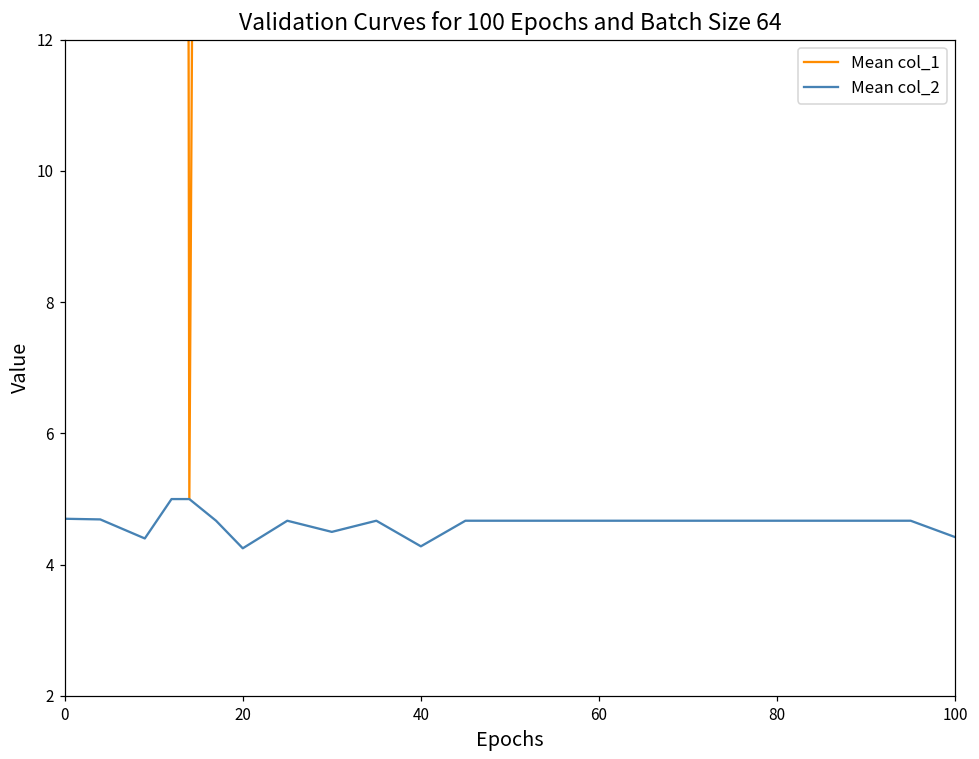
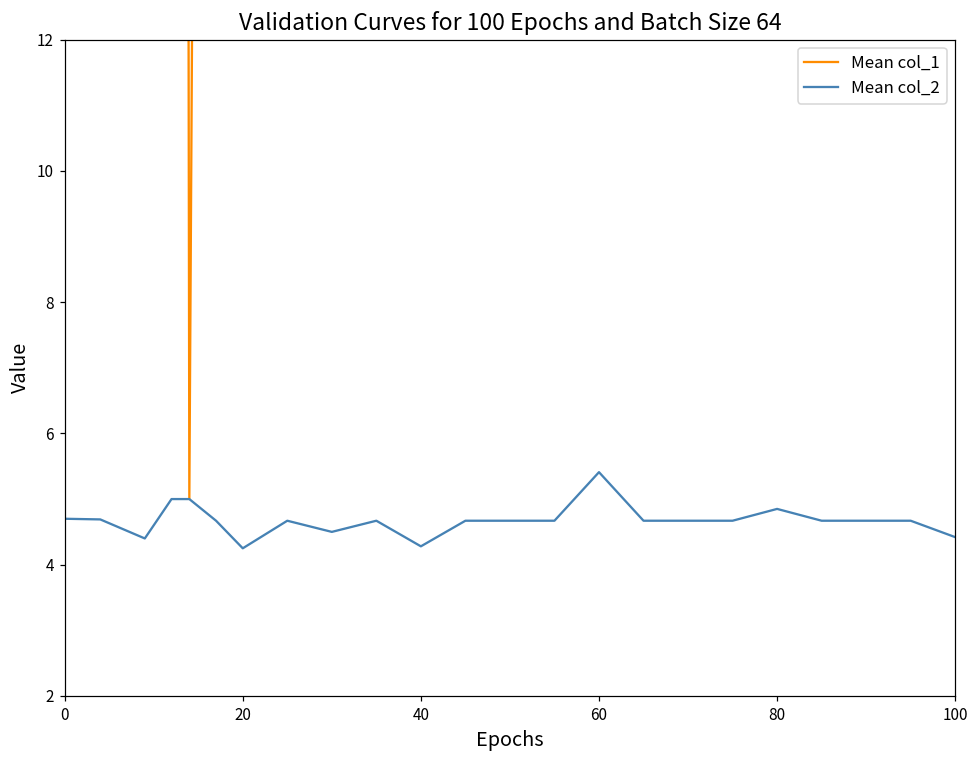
Mean col_2, 60: 4.7 -> 5.4
Mean col_2, 80: 4.7 -> 4.9
